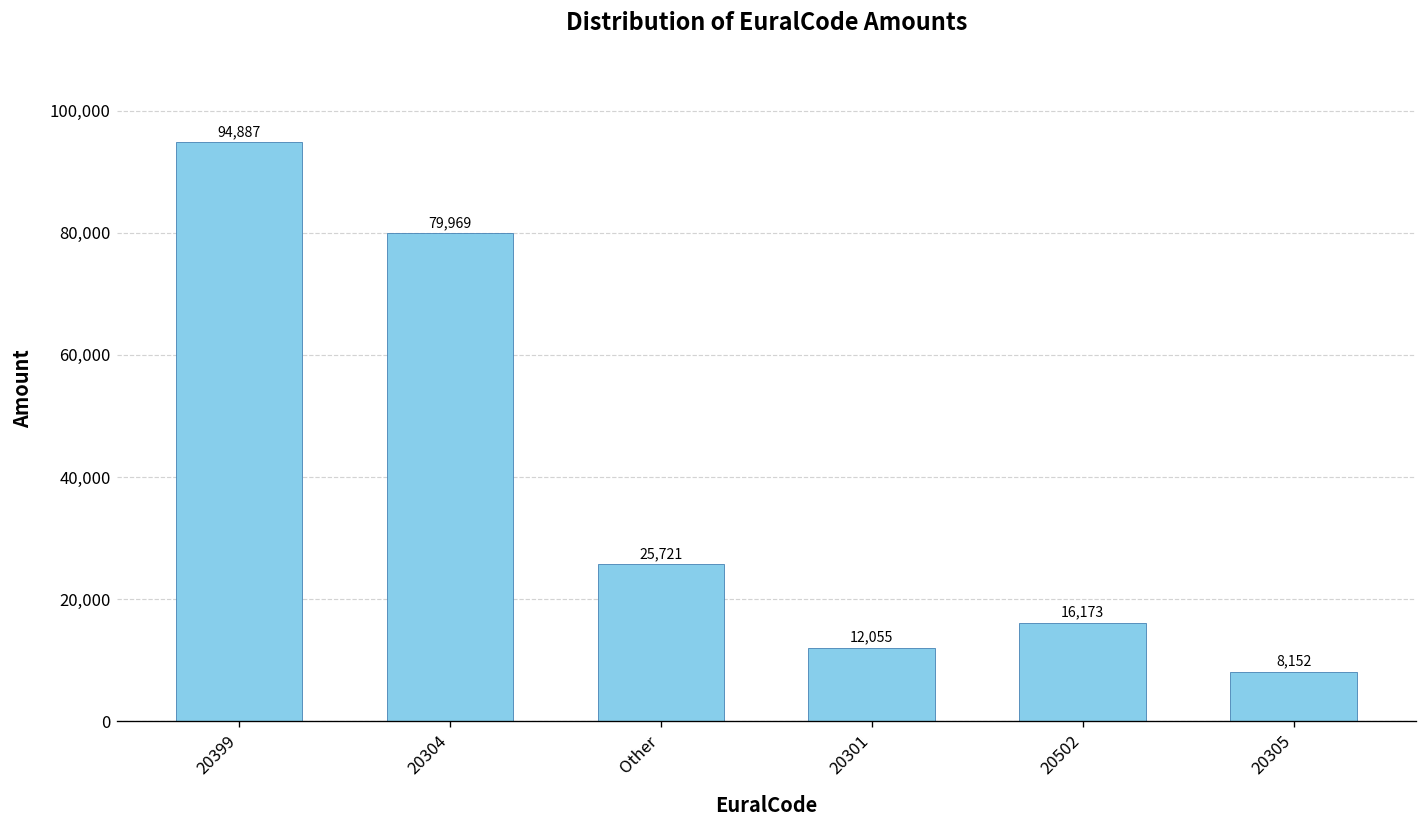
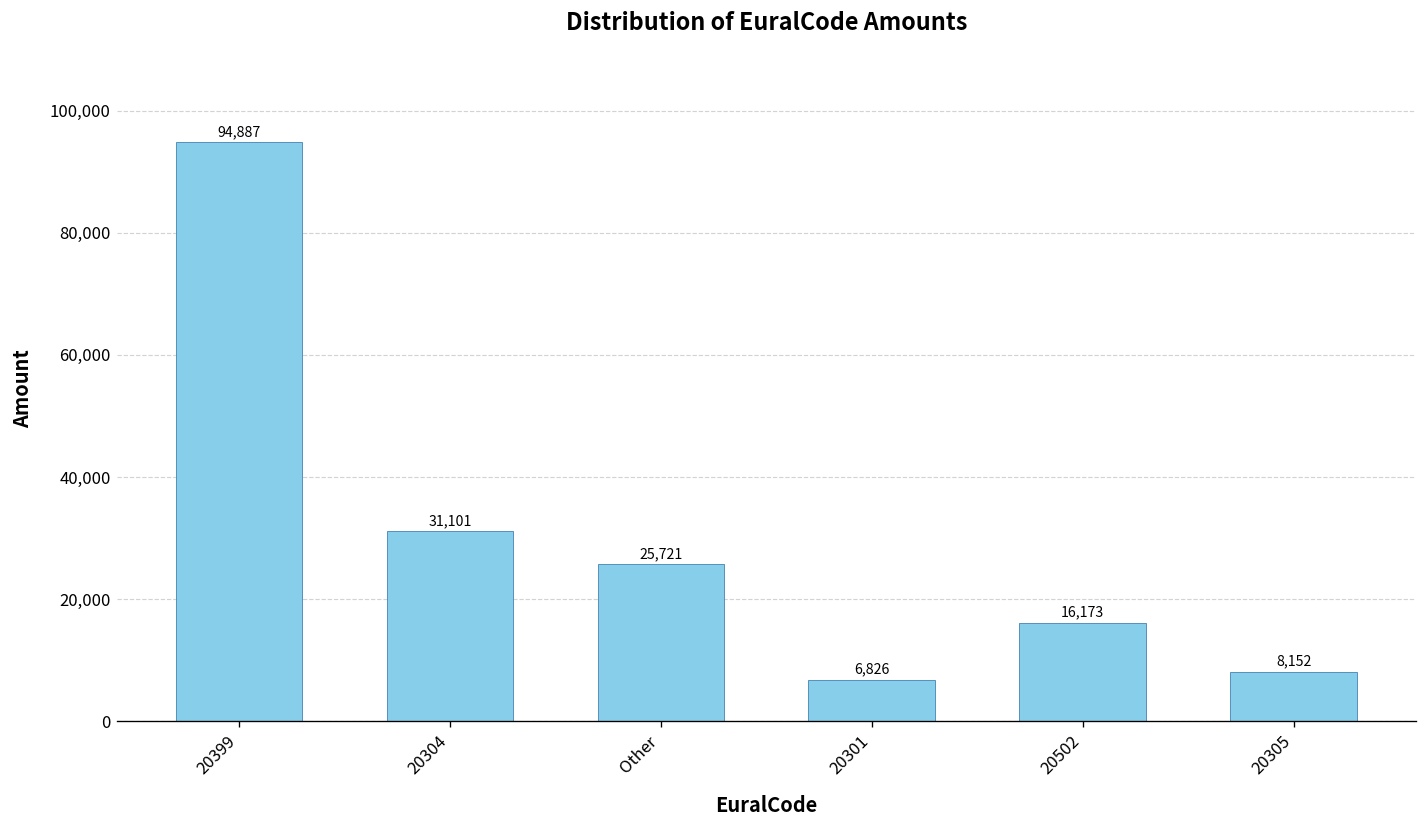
20304: 79,969 -> 31,101
20301: 12,055 -> 6,826
